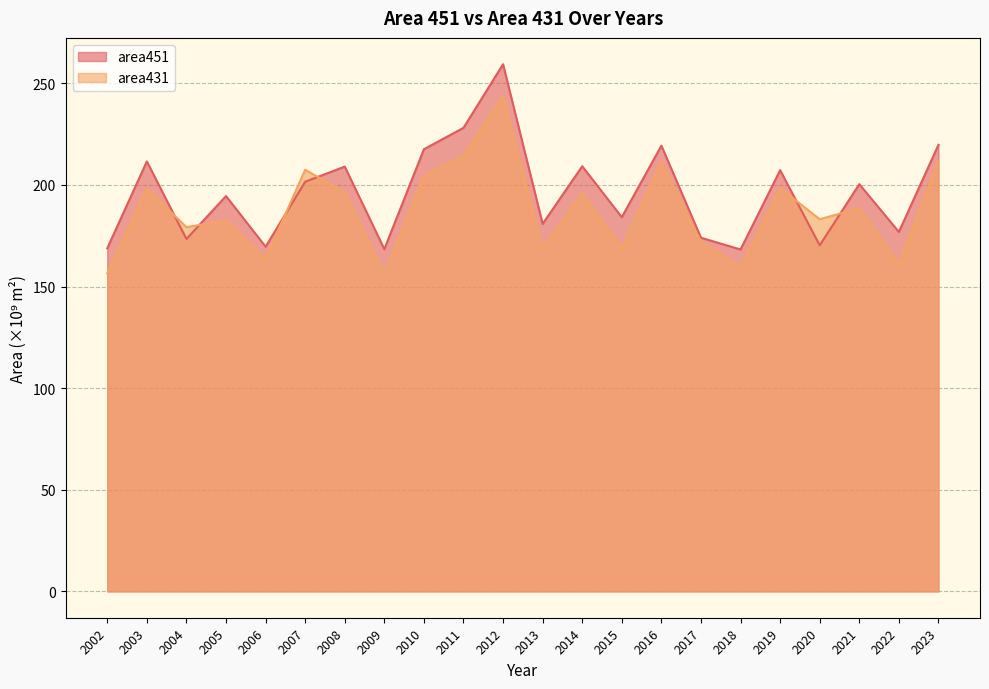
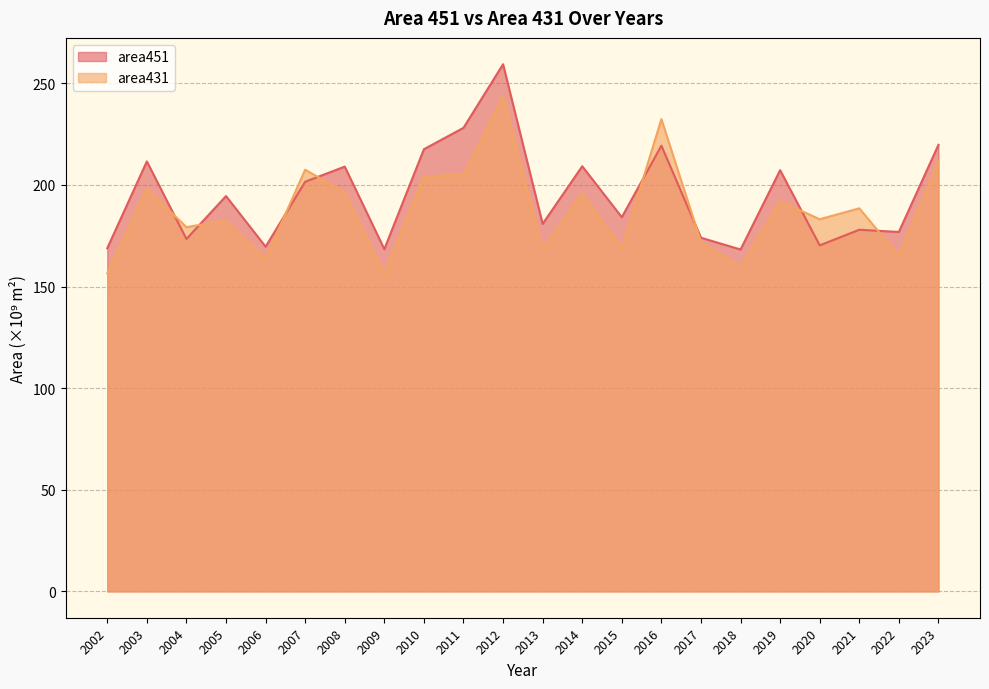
area431, 2011: 215 -> 205
area431, 2016: 211 -> 232
area431, 2019: 198 -> 192
area451, 2021: 200 -> 178
area431, 2022: 161 -> 165
